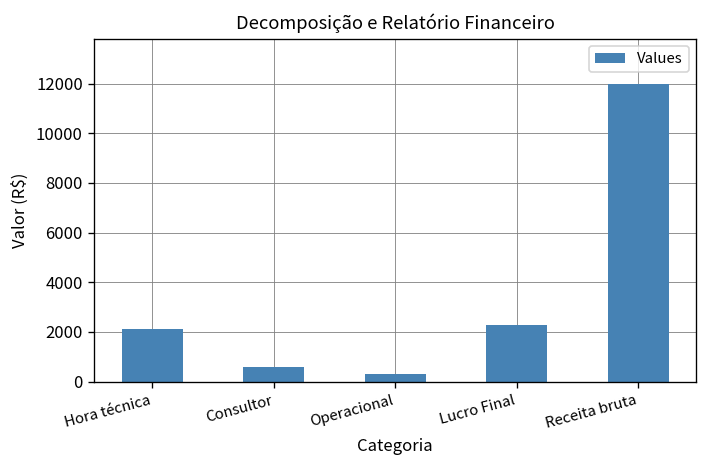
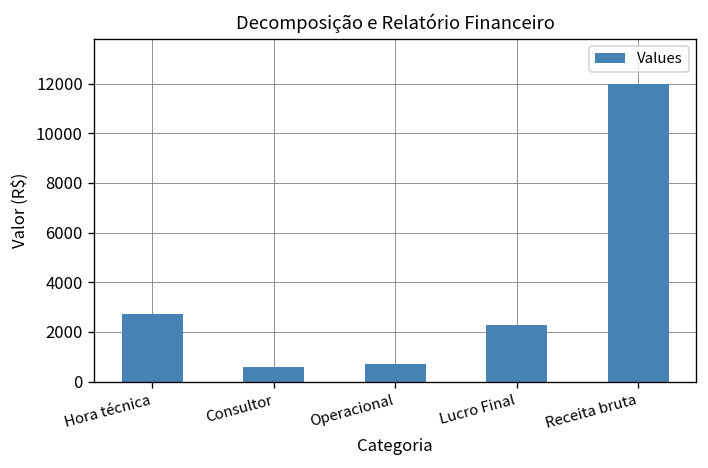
Hora técnica: 2100 -> 2700
Operacional: 300 -> 700
